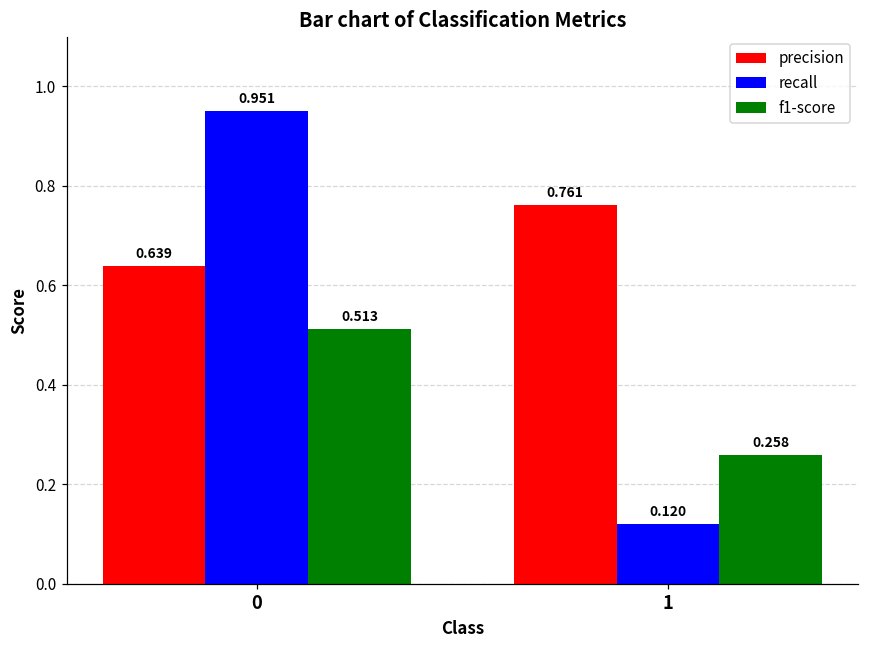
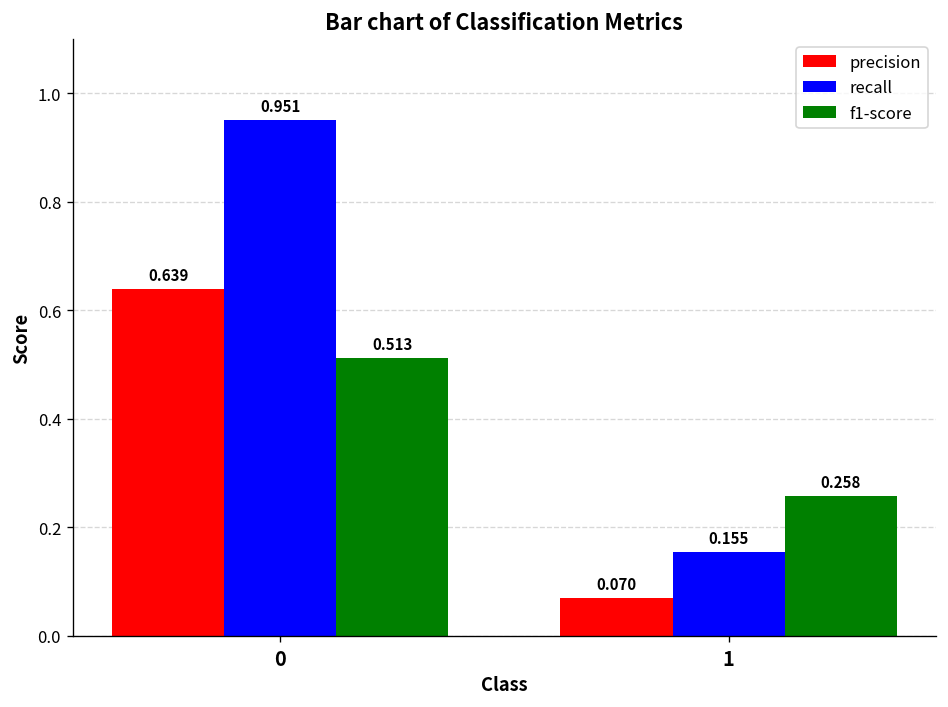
precision, 1: 0.761 -> 0.070
recall, 1: 0.120 -> 0.155
